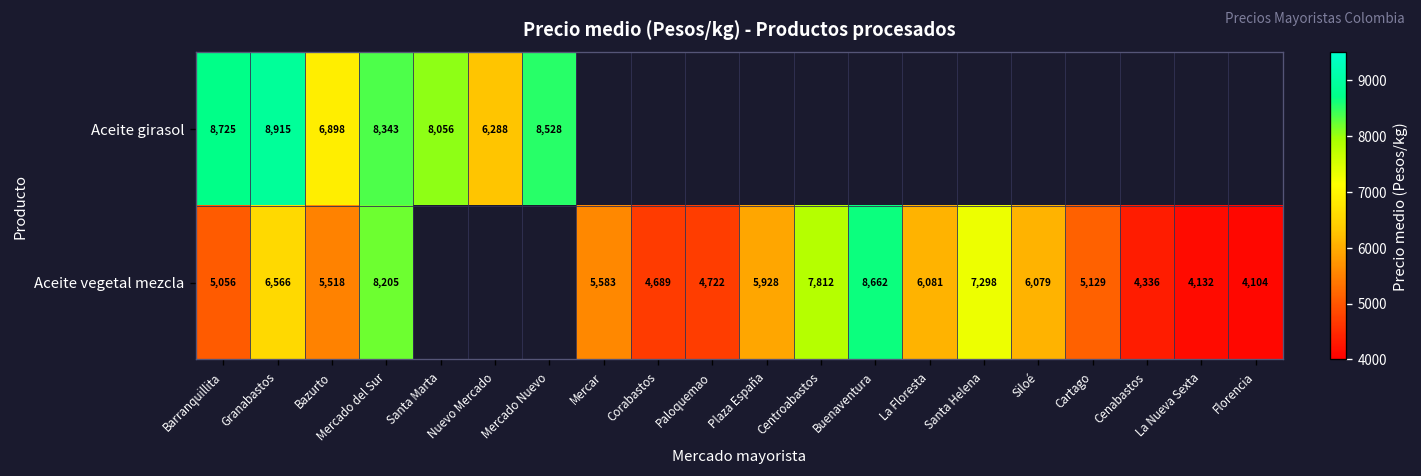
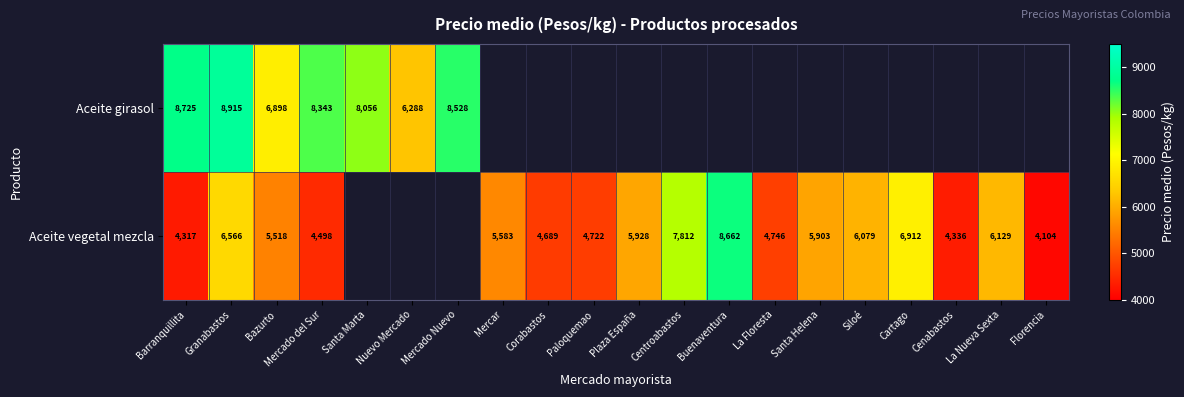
Aceite vegetal mezcla, Barranquillita: 5,056 -> 4,317
Aceite vegetal mezcla, Mercado del Sur: 8,205 -> 4,498
Aceite vegetal mezcla, La Floresta: 6,081 -> 4,746
Aceite vegetal mezcla, Santa Helena: 7,298 -> 5,903
Aceite vegetal mezcla, Cartago: 5,129 -> 6,912
Aceite vegetal mezcla, La Nueva Sexta: 4,132 -> 6,129
